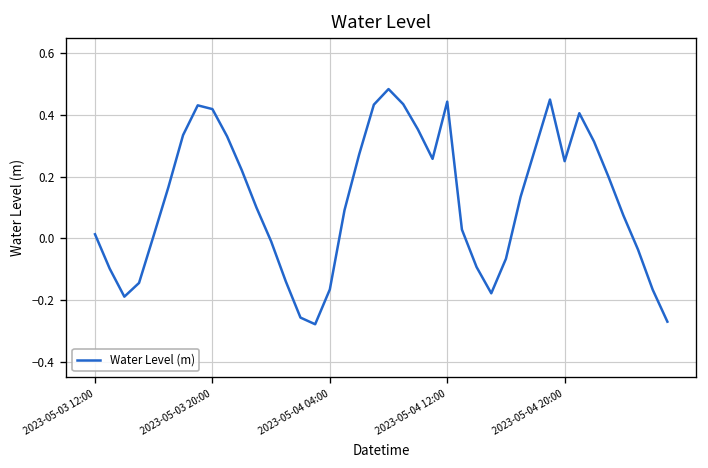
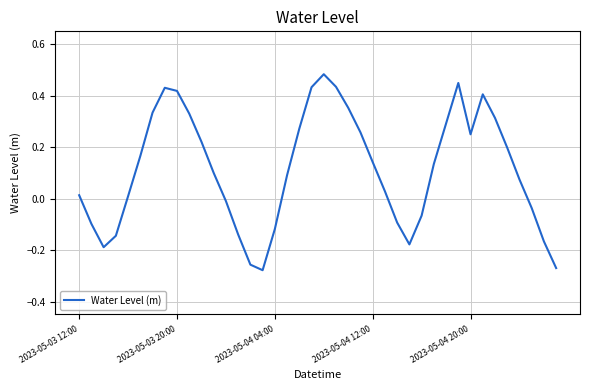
2023-05-04 04:00: -0.17 -> -0.12
2023-05-04 12:00: 0.44 -> 0.14
